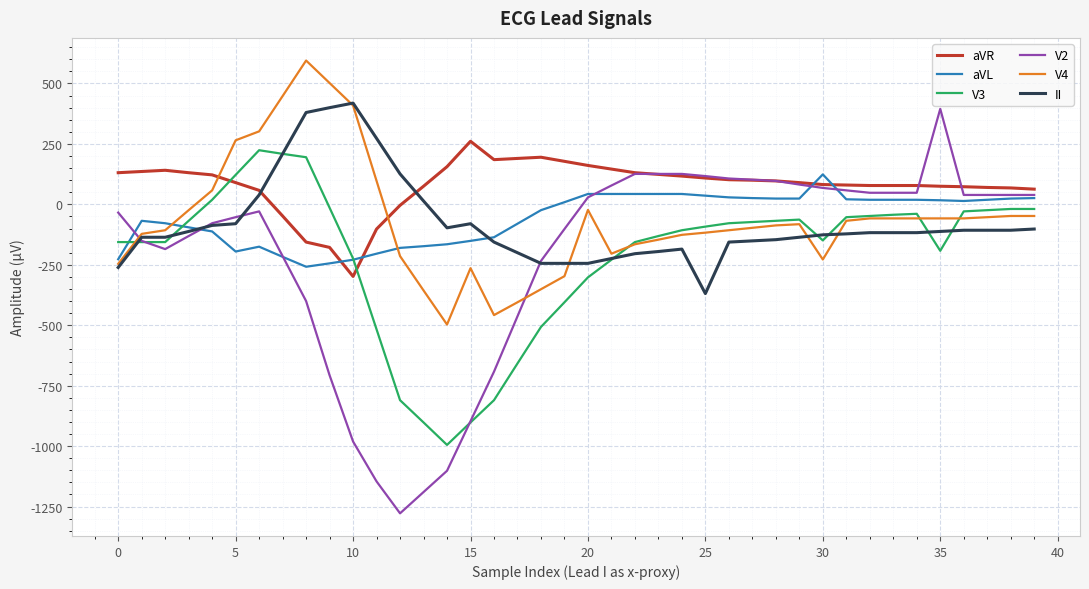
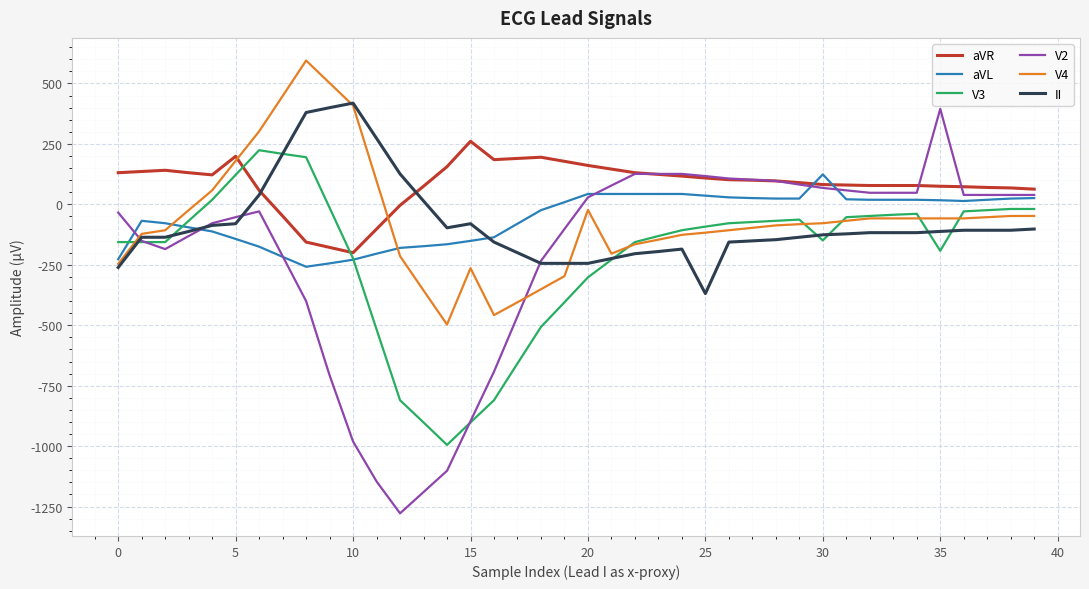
aVR, 5: 90 -> 200
aVL, 5: -200 -> -140
V4, 5: 270 -> 180
aVR, 10: -300 -> -200
V4, 30: -230 -> -80
